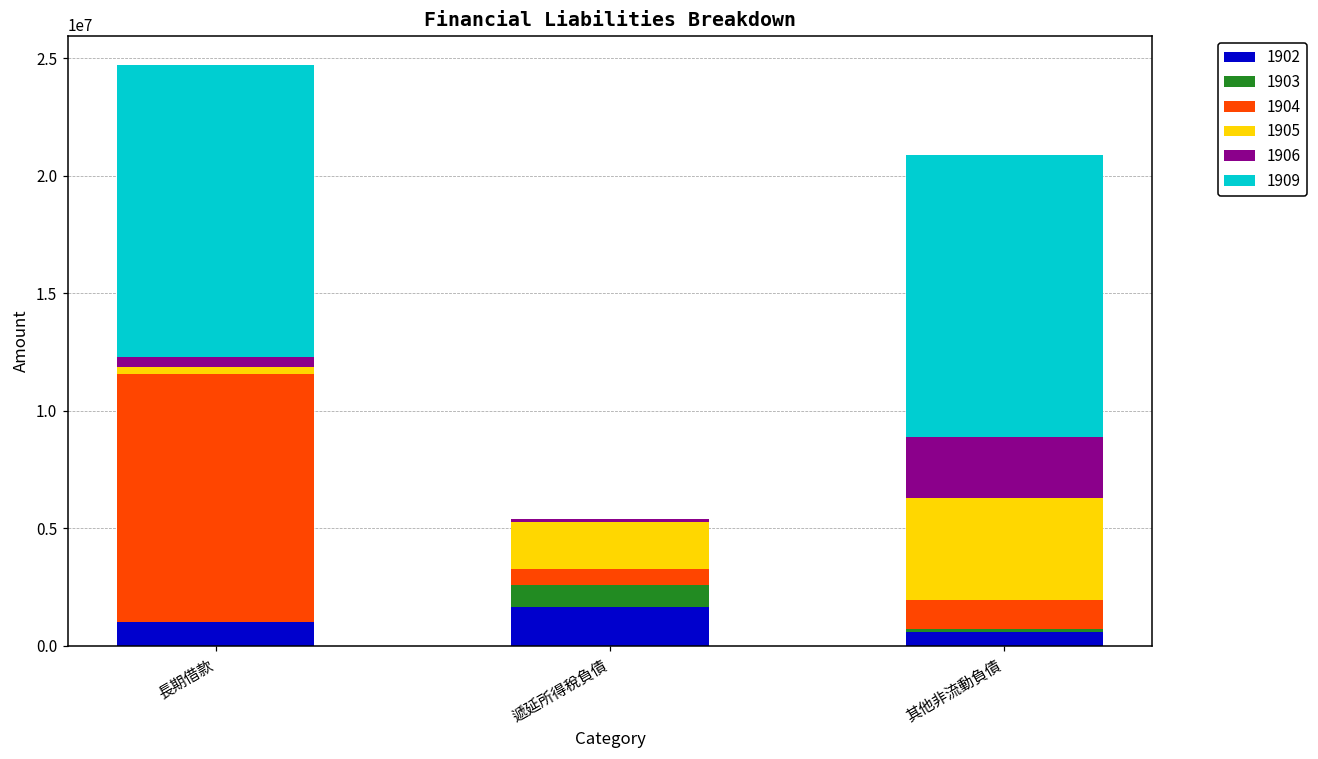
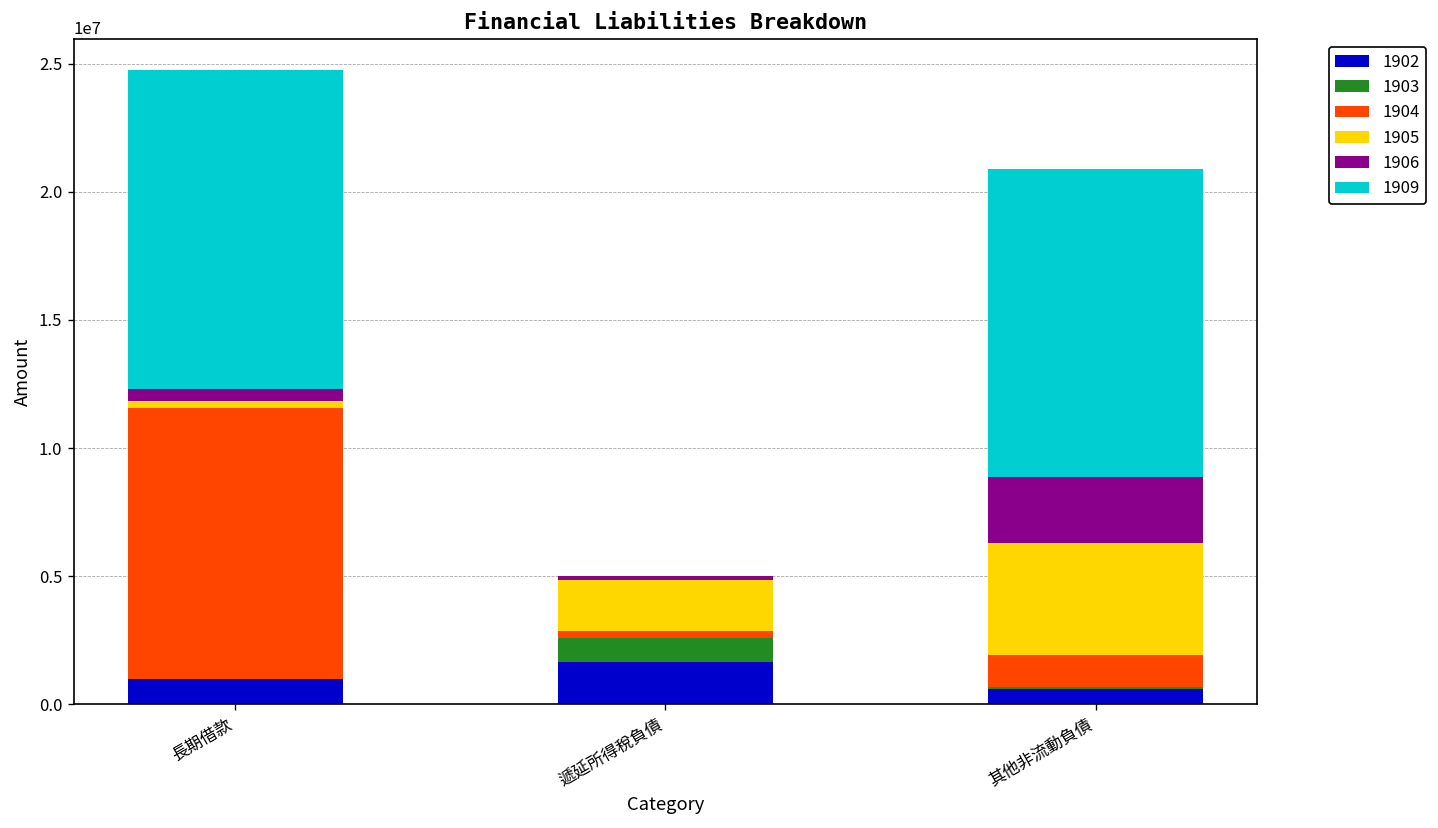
1904, 遞延所得稅負債: 700000 -> 300000
